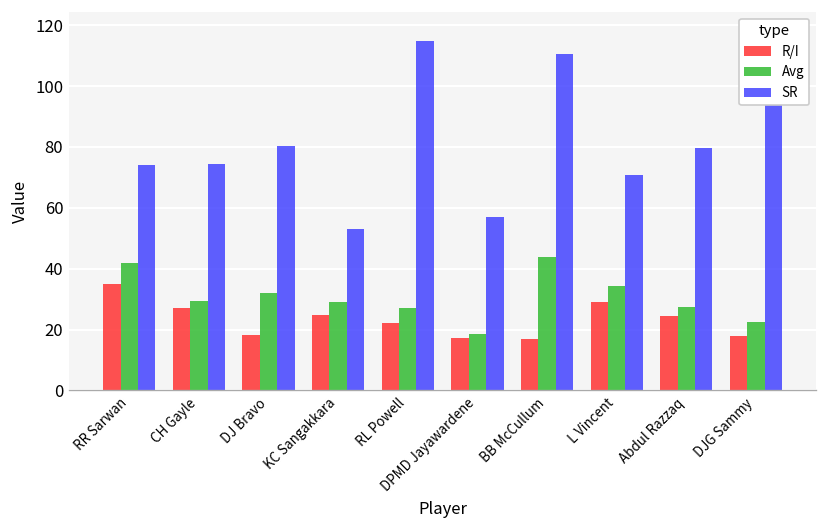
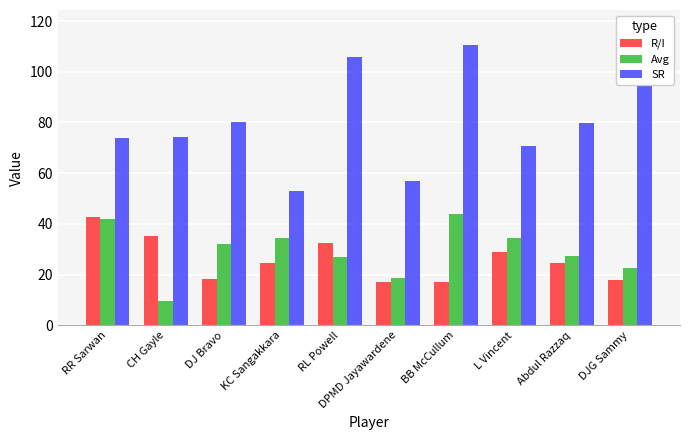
R/I, RR Sarwan: 35 -> 43
R/I, CH Gayle: 27 -> 35
Avg, CH Gayle: 29 -> 9
Avg, KC Sangakkara: 29 -> 35
R/I, RL Powell: 22 -> 33
SR, RL Powell: 115 -> 106
